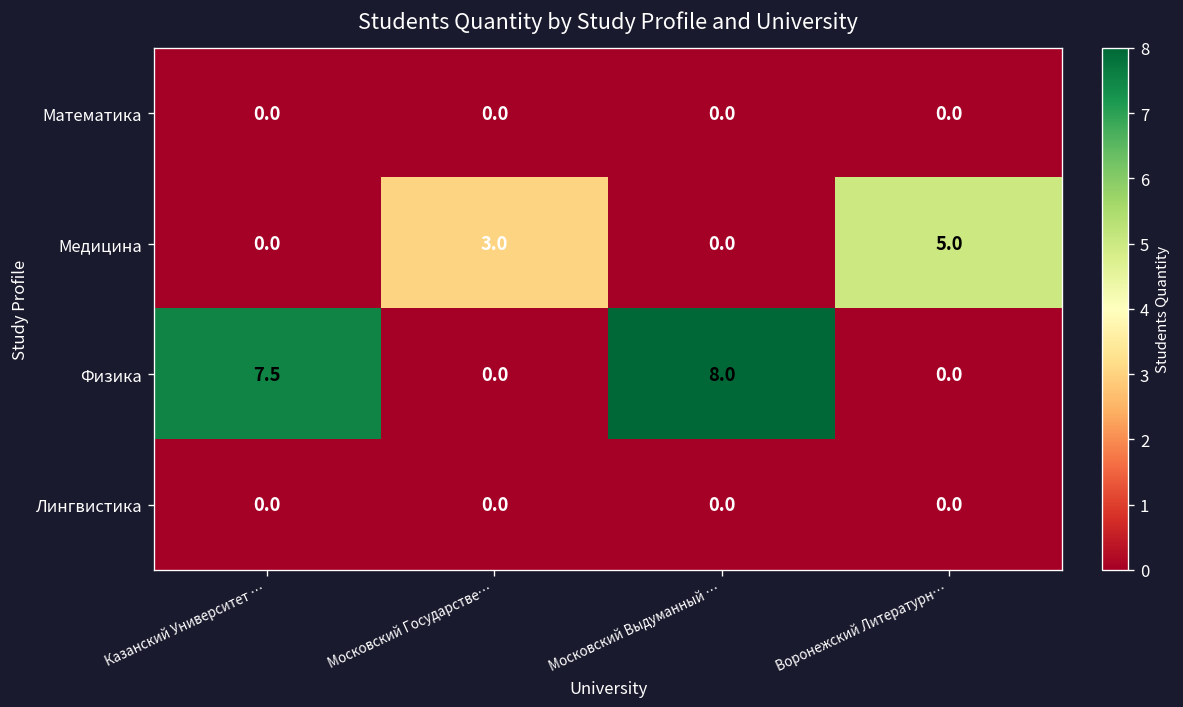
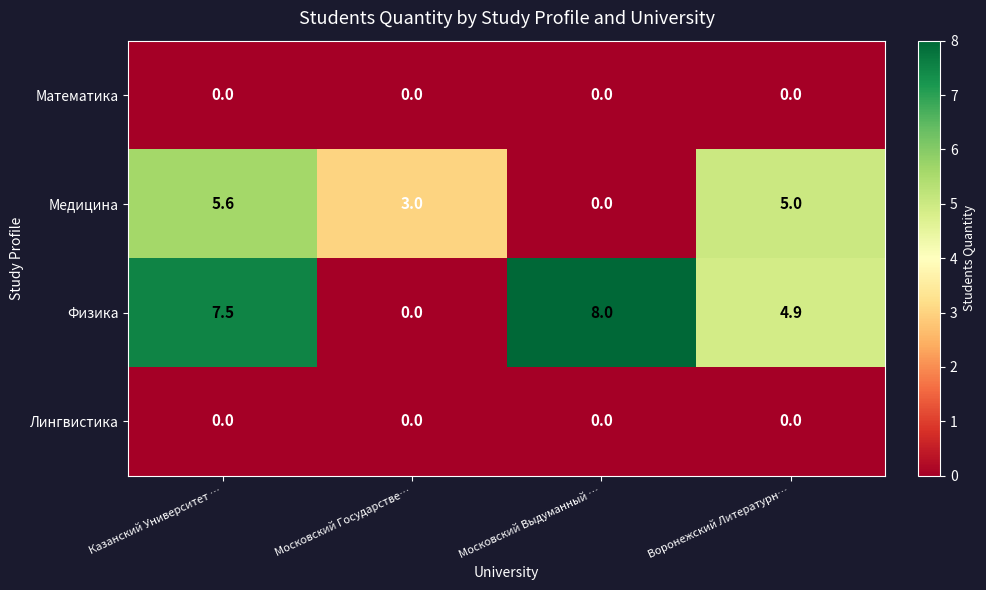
Медицина, Казанский Университет …: 0.0 -> 5.6
Физика, Воронежский Литературн…: 0.0 -> 4.9
